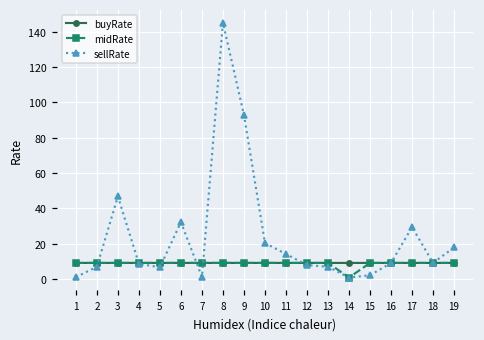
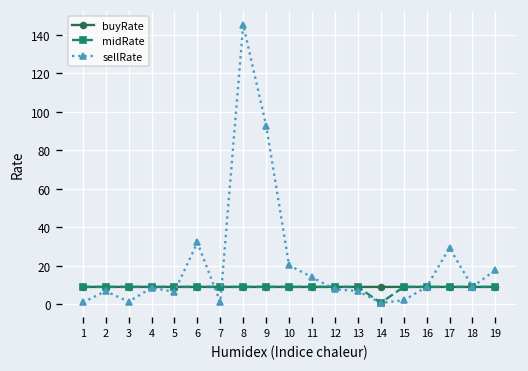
sellRate, 3: 47 -> 1
